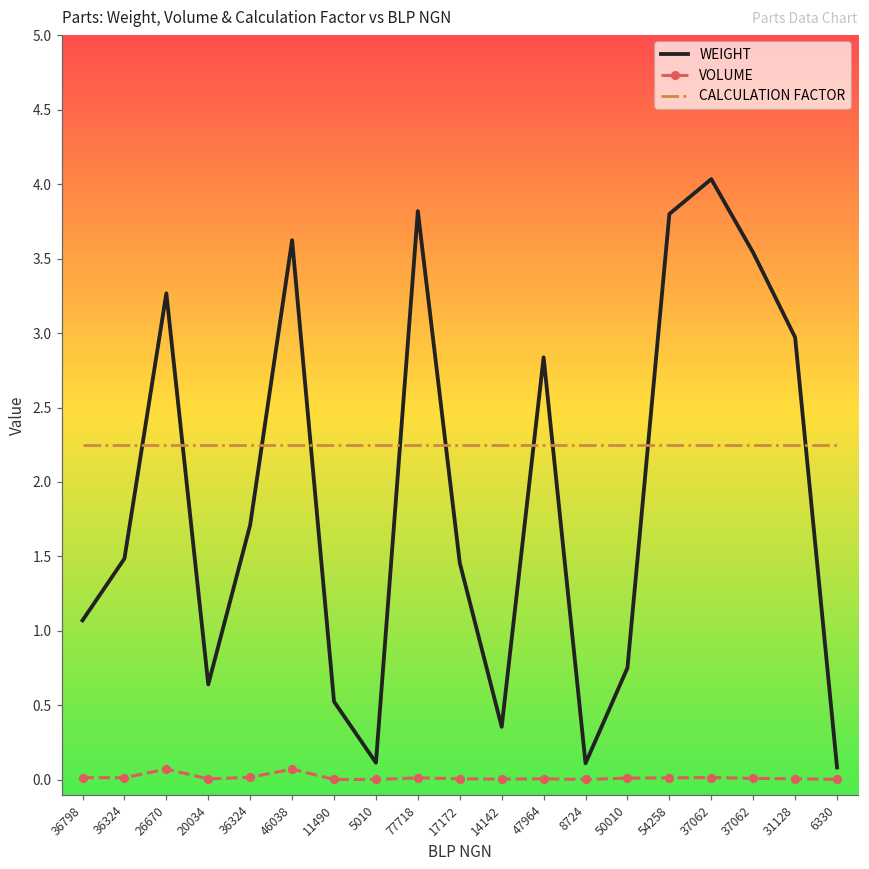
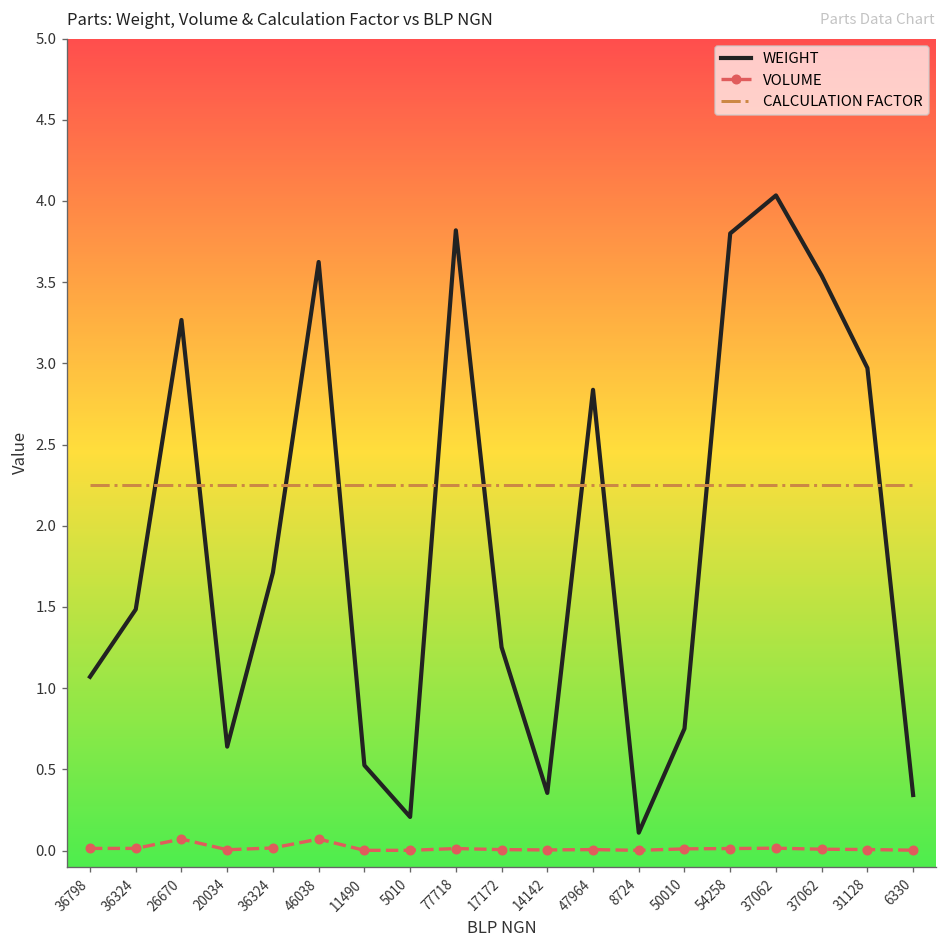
WEIGHT, 5010: 0.11 -> 0.21
WEIGHT, 17172: 1.46 -> 1.25
WEIGHT, 6330: 0.08 -> 0.34
